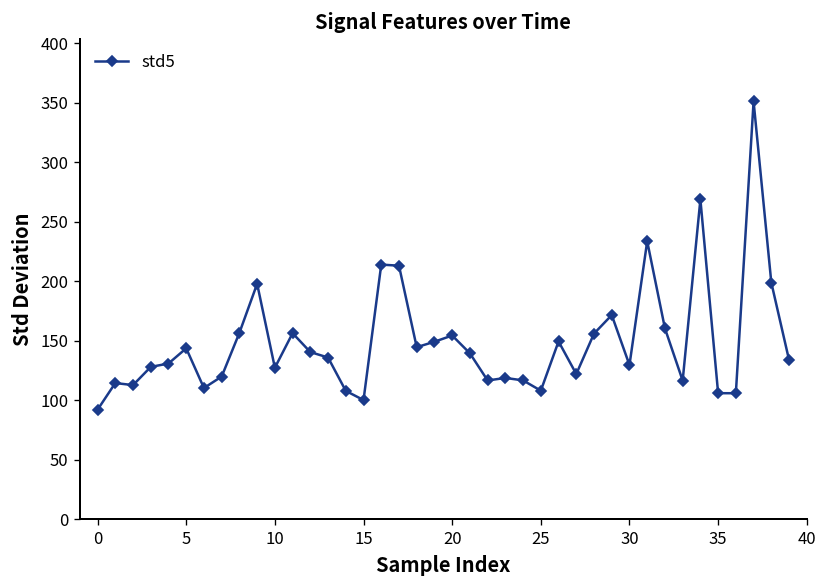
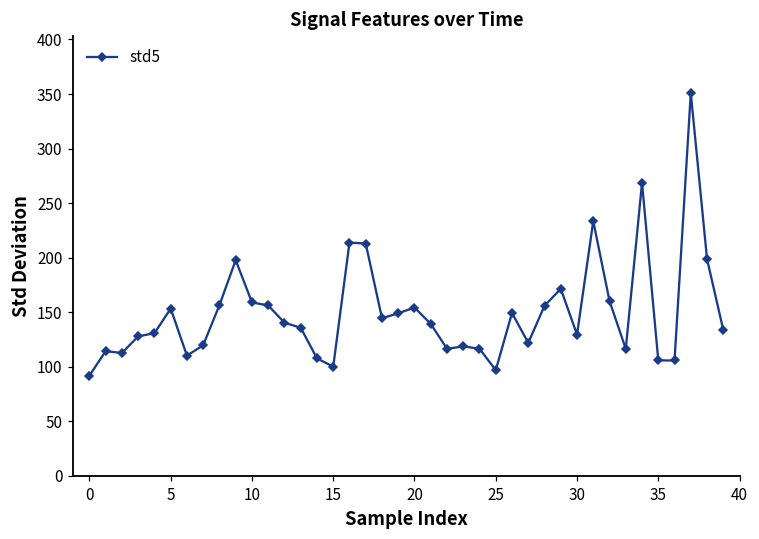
5: 140 -> 150
10: 130 -> 160
25: 110 -> 100
